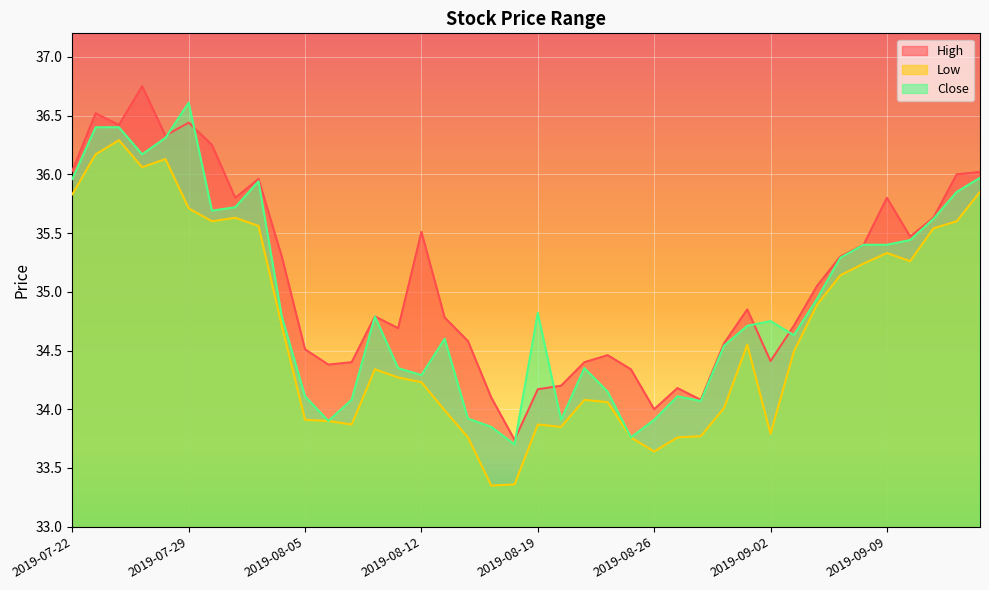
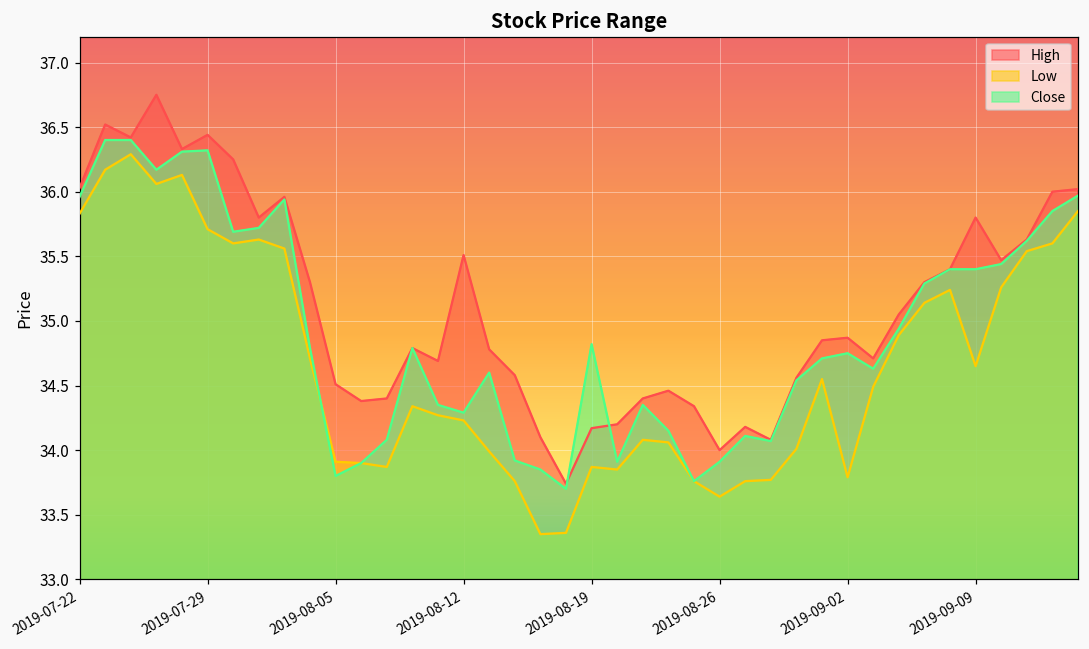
Close, 2019-07-29: 36.61 -> 36.32
Close, 2019-08-05: 34.11 -> 33.80
High, 2019-09-02: 34.41 -> 34.87
Low, 2019-09-09: 35.33 -> 34.65
